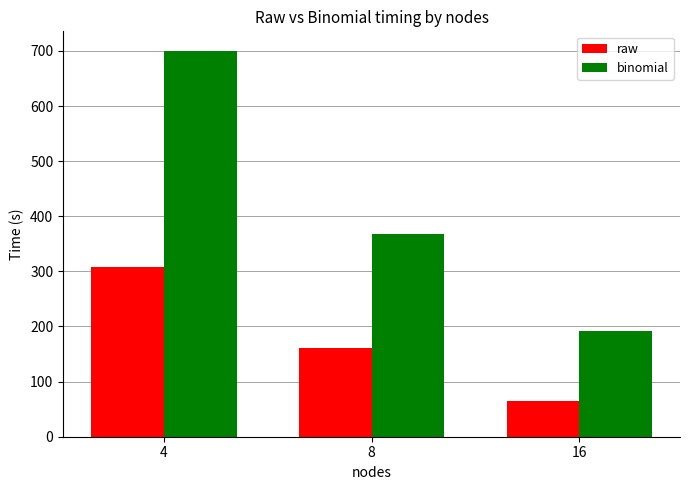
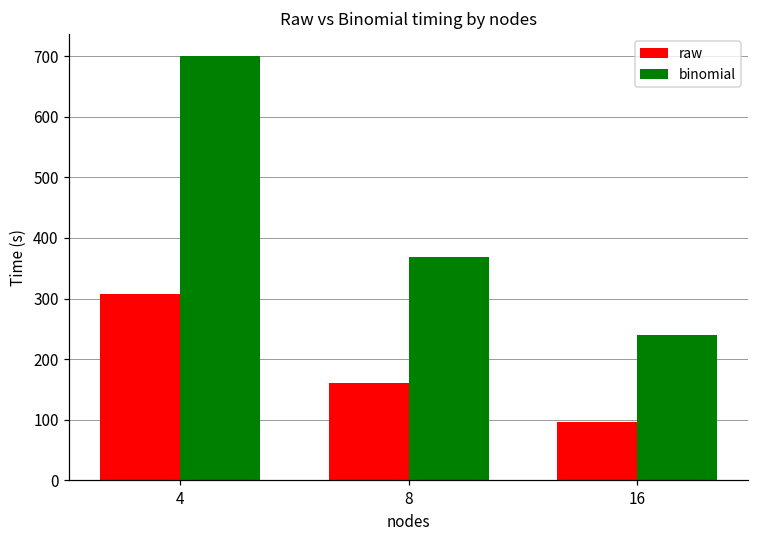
raw, 16: 60 -> 100
binomial, 16: 190 -> 240
